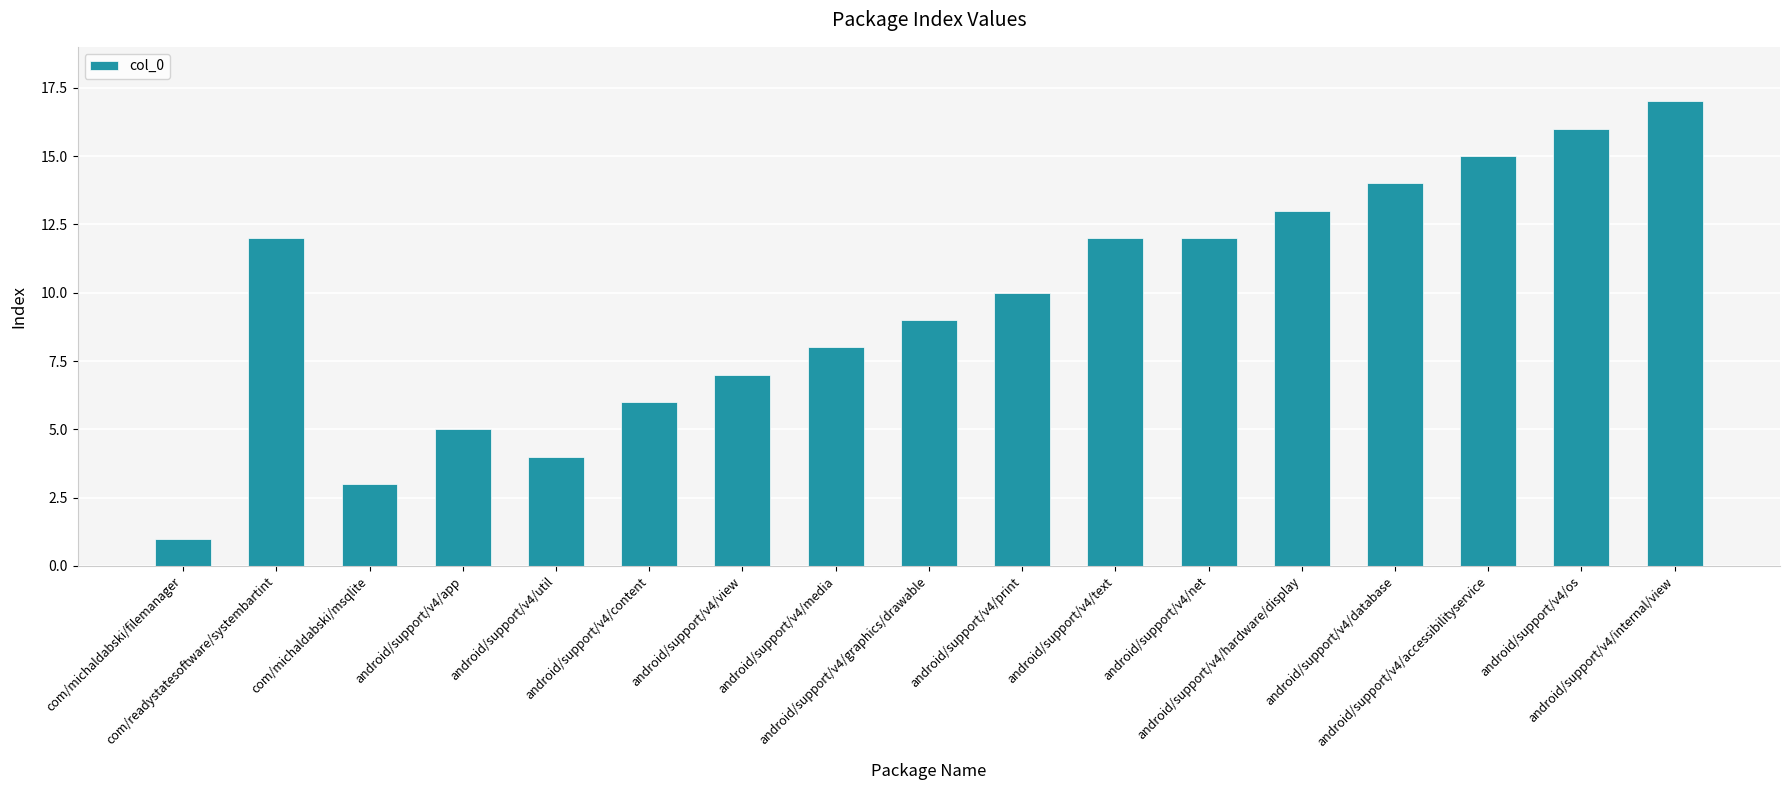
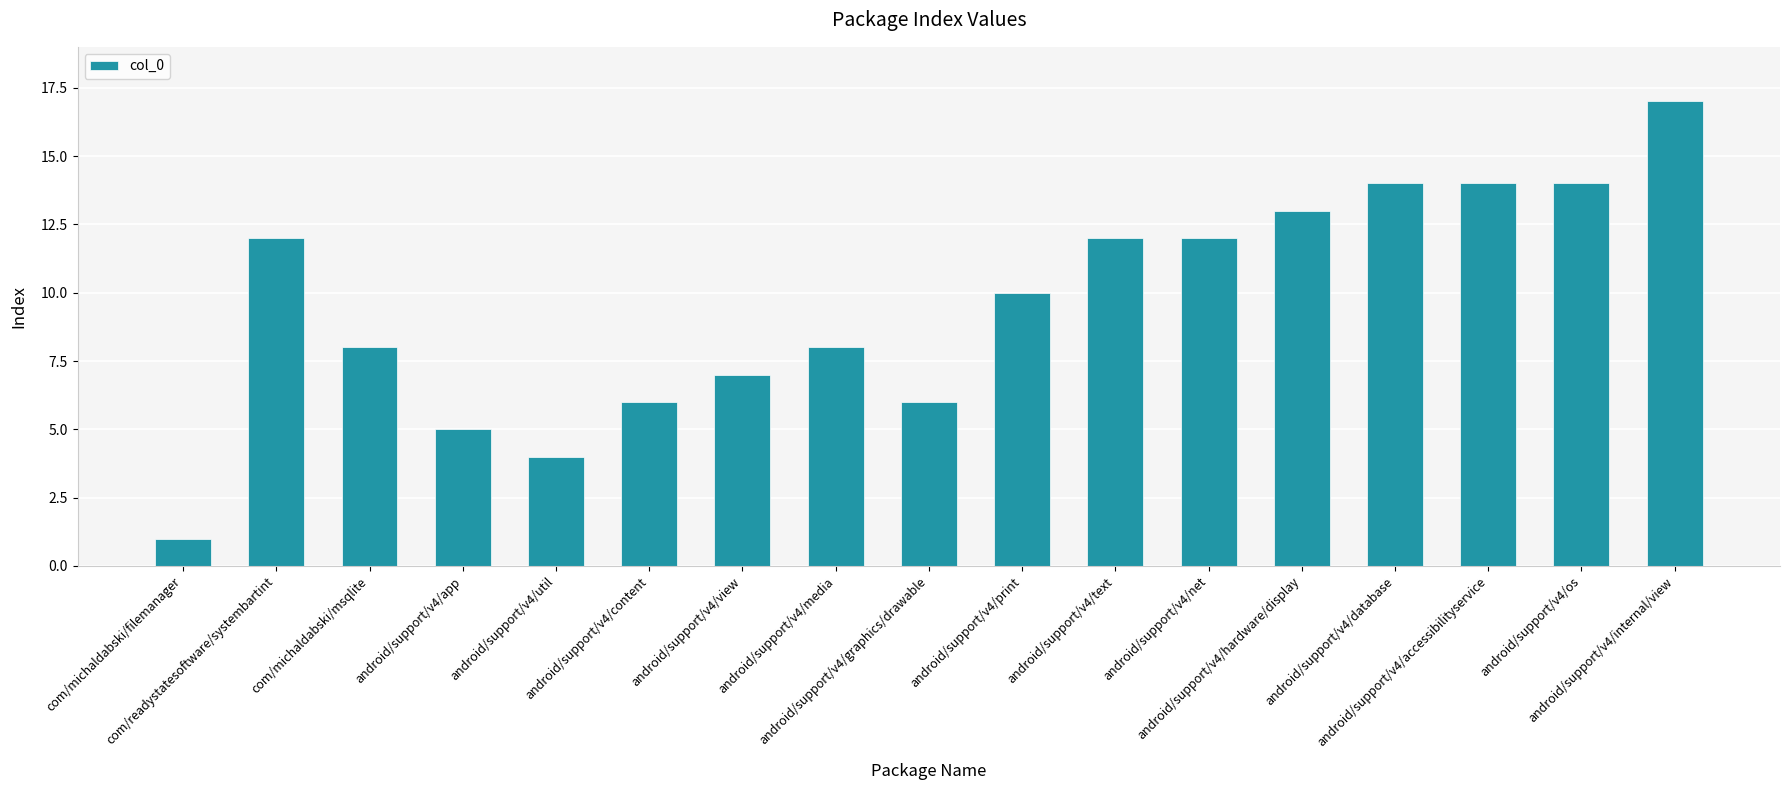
com/michaldabski/msqlite: 3 -> 8
android/support/v4/graphics/drawable: 9 -> 6
android/support/v4/accessibilityservice: 15 -> 14
android/support/v4/os: 16 -> 14
